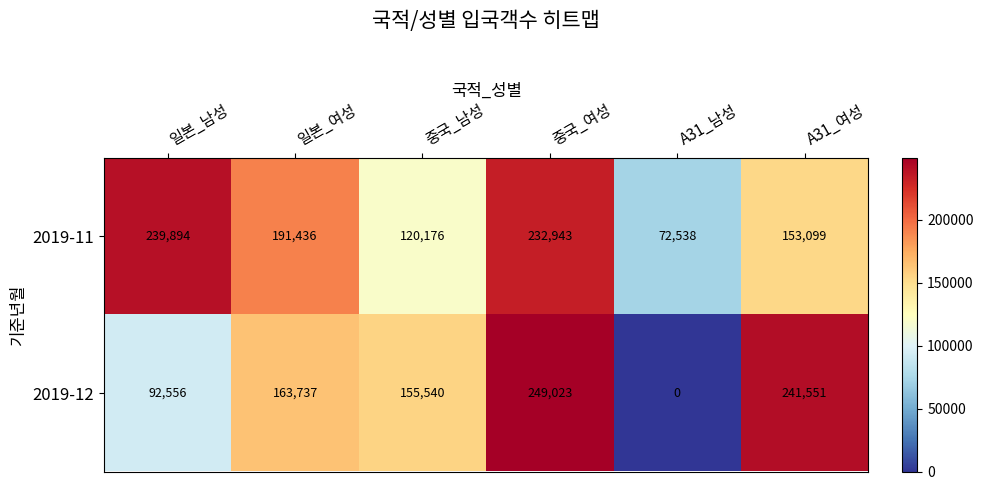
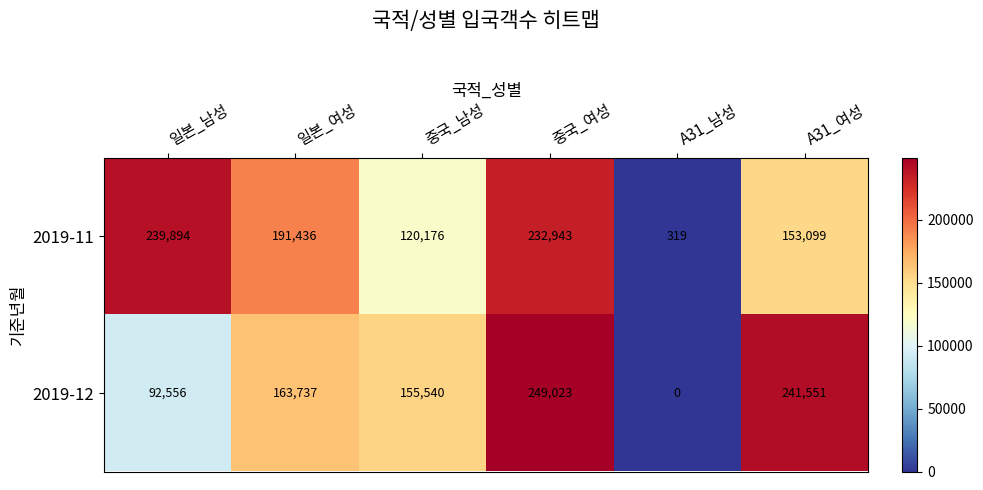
2019-11, A31_남성: 72,538 -> 319
